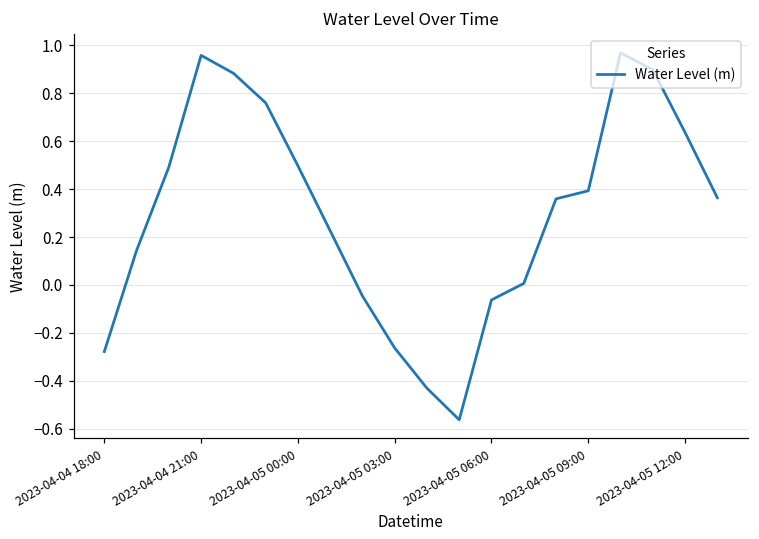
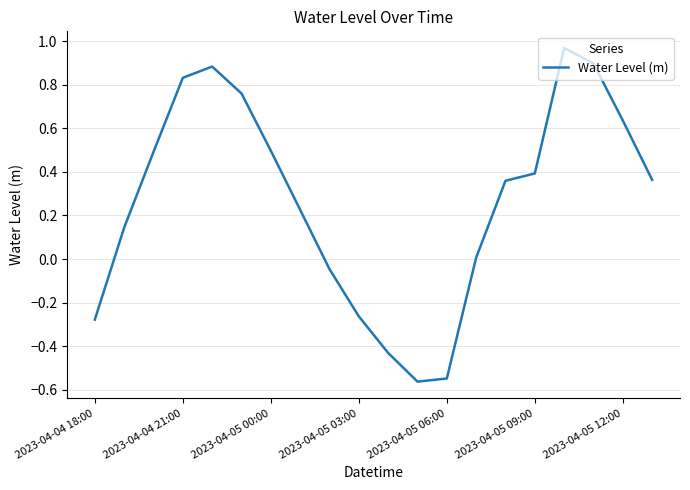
2023-04-04 21:00: 0.96 -> 0.83
2023-04-05 06:00: -0.06 -> -0.55
